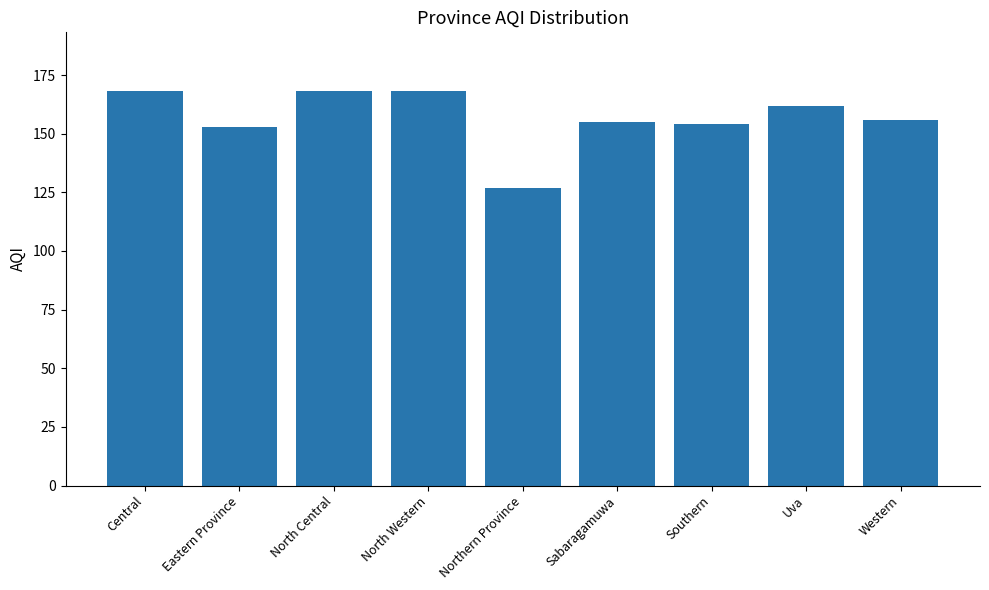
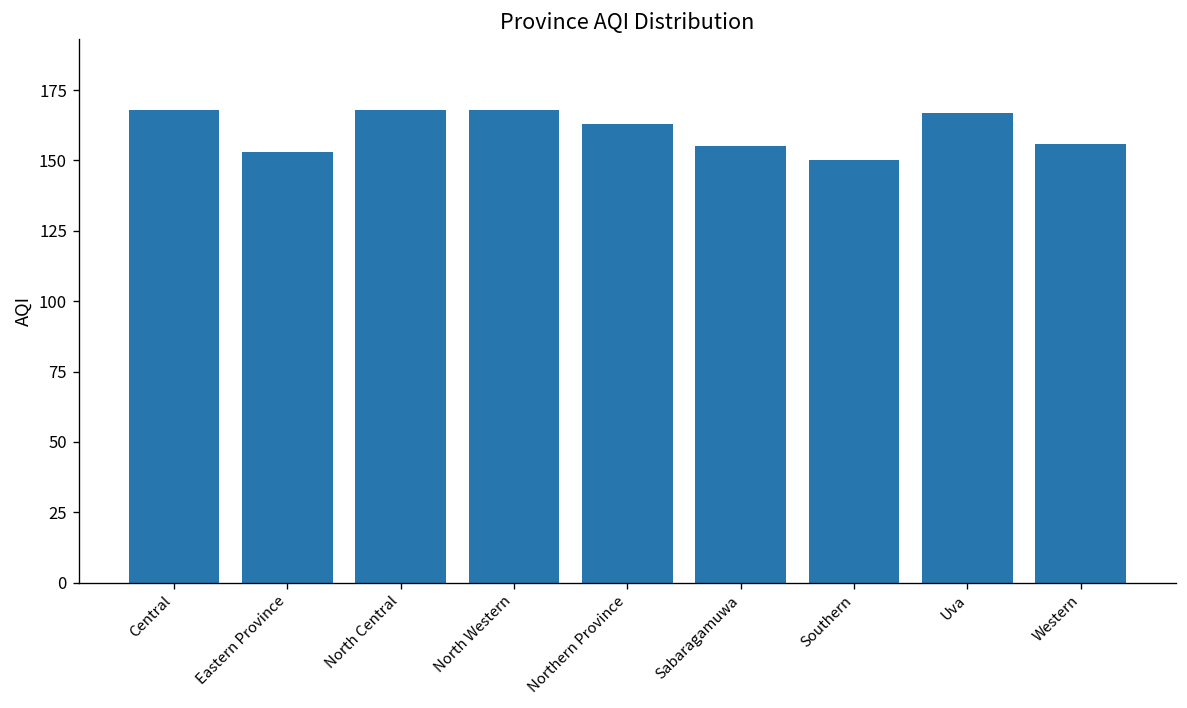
Northern Province: 127 -> 163
Southern: 154 -> 150
Uva: 162 -> 167
